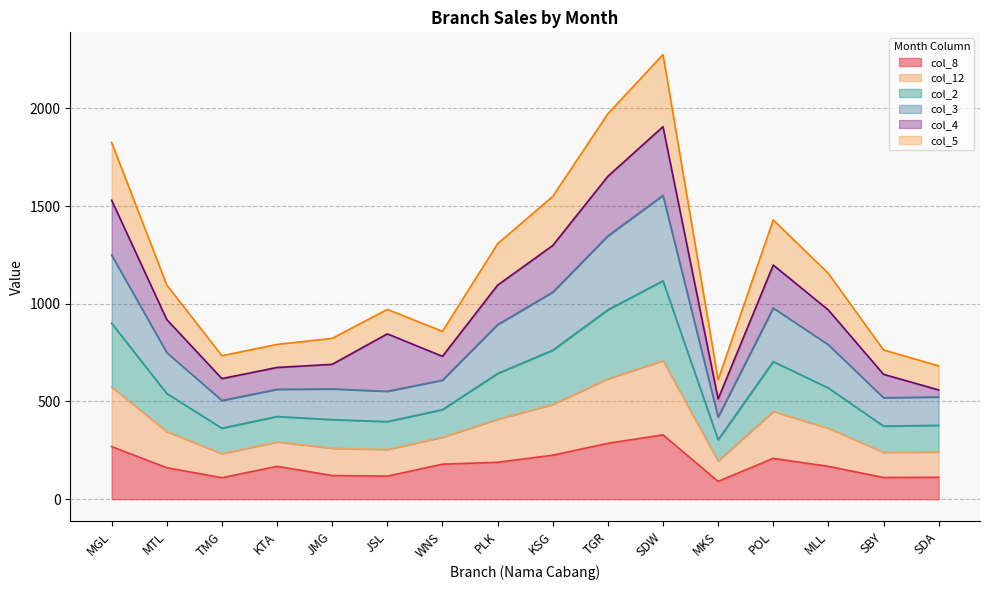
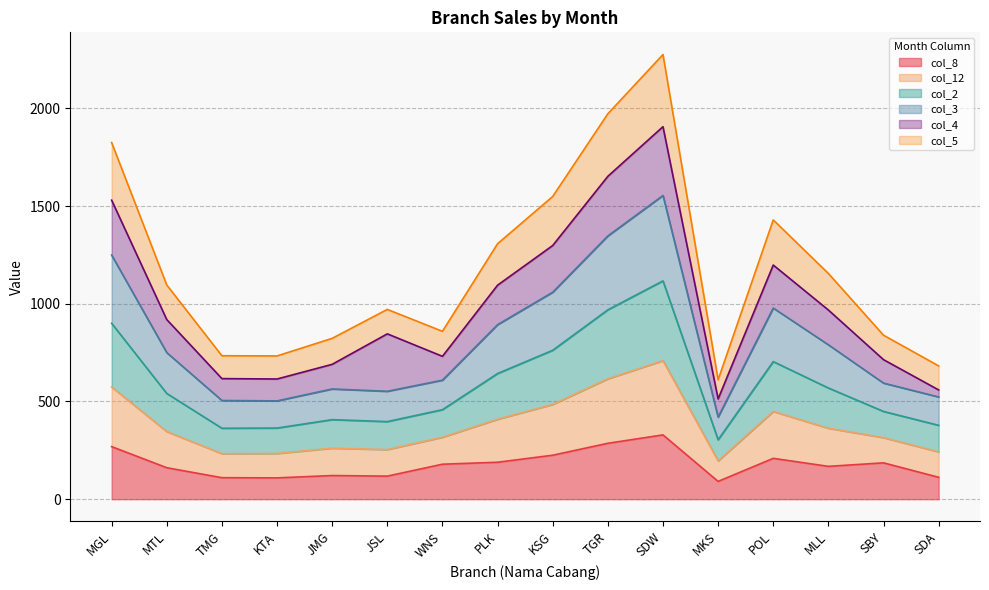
col_8, KTA: 170 -> 110
col_8, SBY: 110 -> 190
